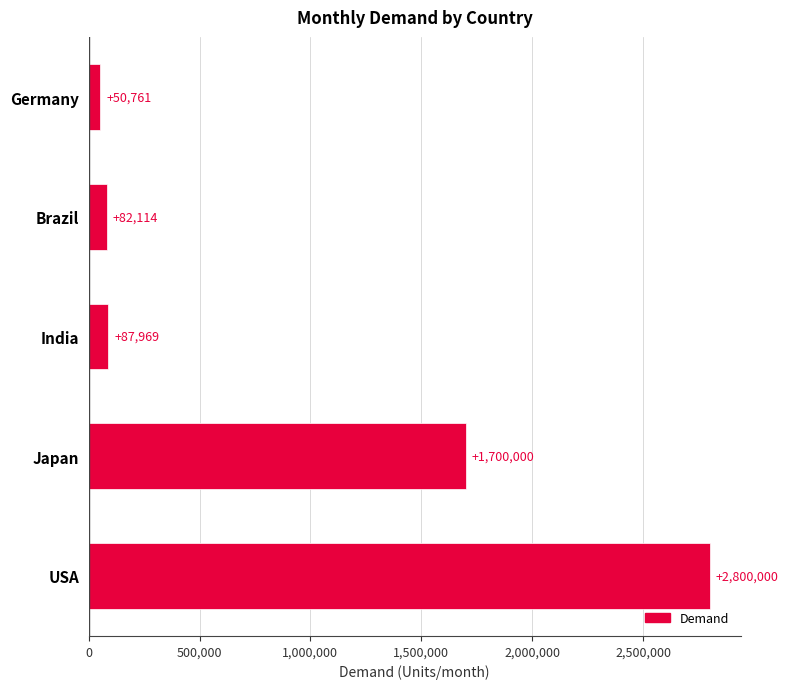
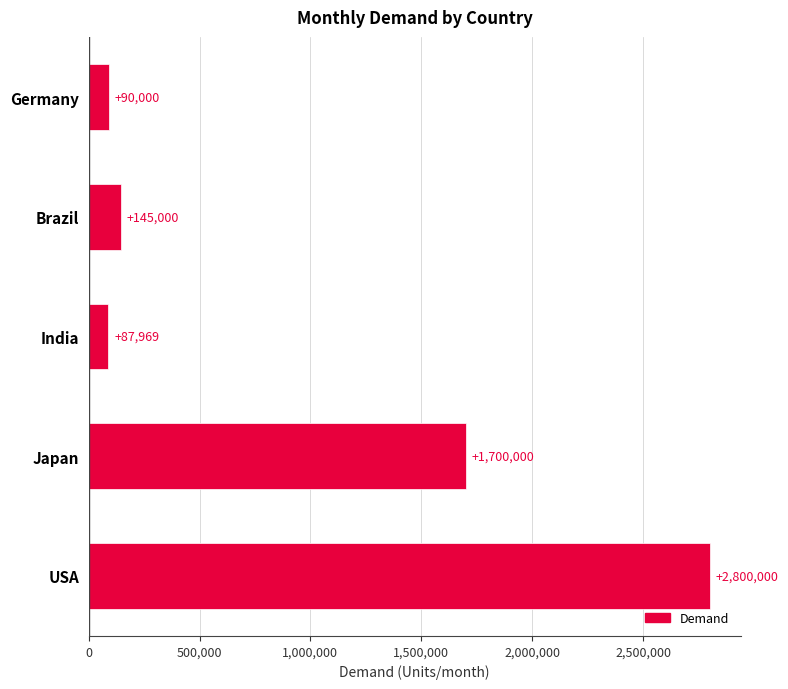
Germany: +50,761 -> +90,000
Brazil: +82,114 -> +145,000
